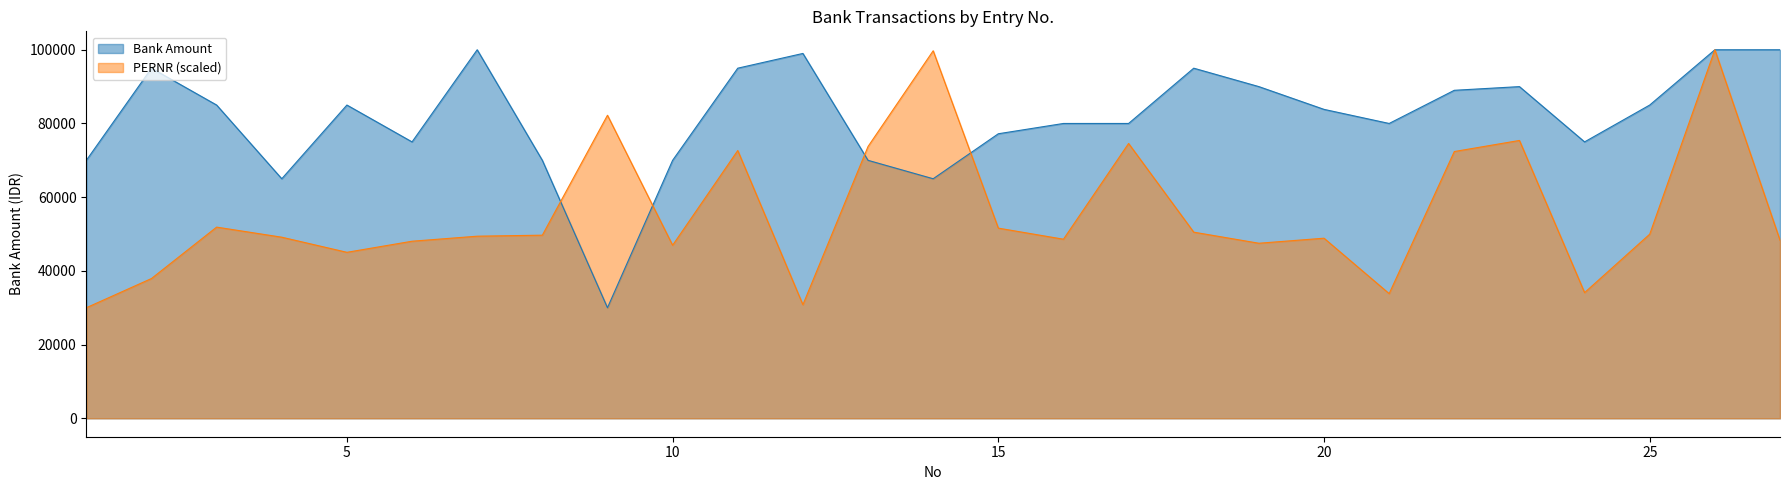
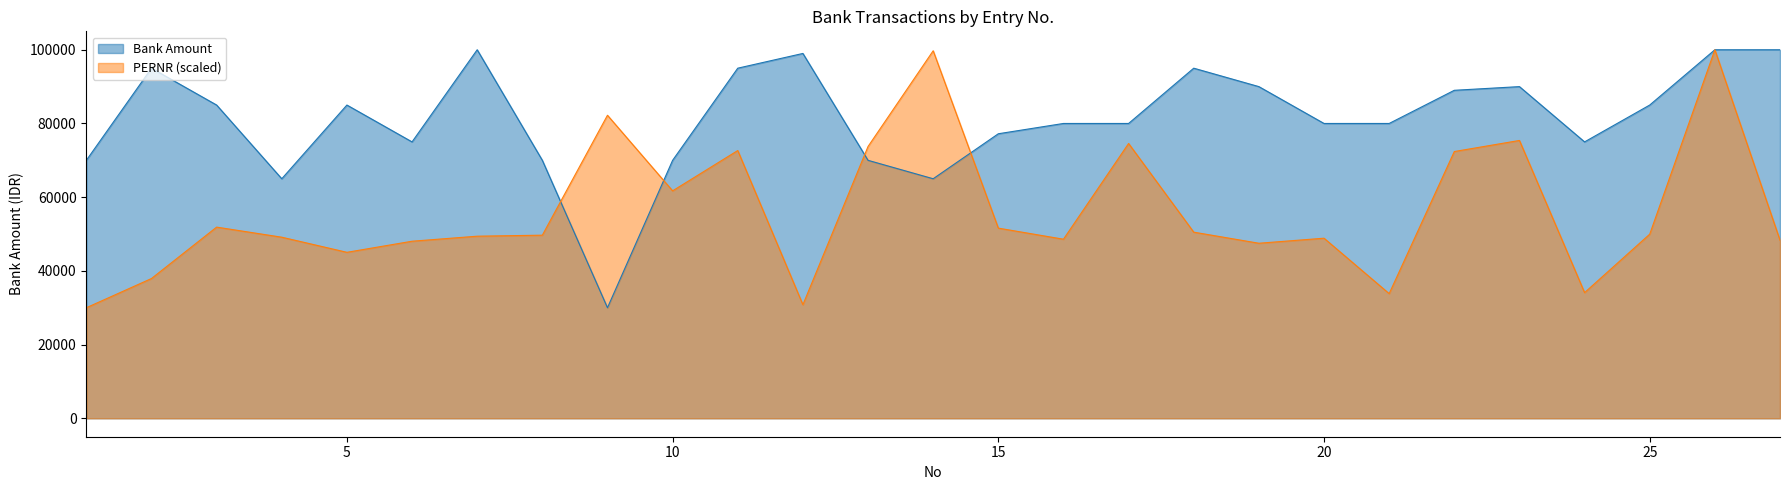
PERNR (scaled), 10: 47000 -> 62000
Bank Amount, 20: 84000 -> 80000
